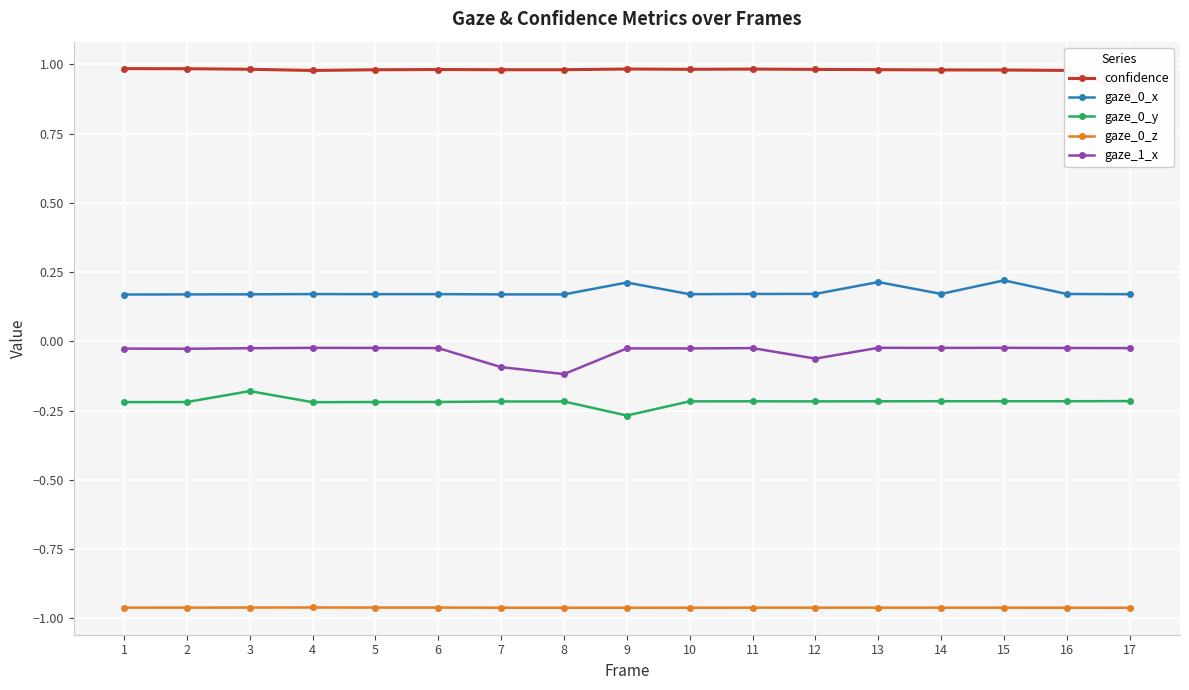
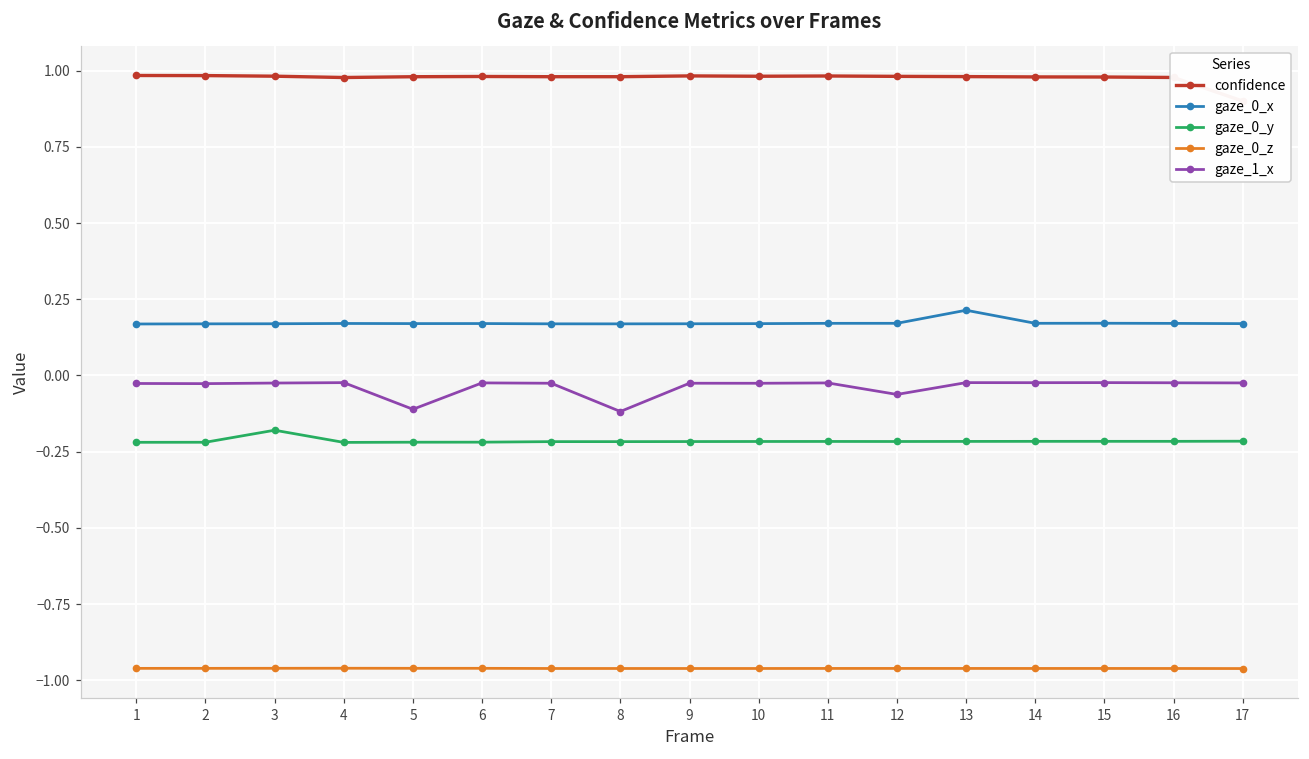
gaze_1_x, 5: -0.02 -> -0.11
gaze_1_x, 7: -0.09 -> -0.03
gaze_0_x, 9: 0.21 -> 0.17
gaze_0_y, 9: -0.27 -> -0.22
gaze_0_x, 15: 0.22 -> 0.17
